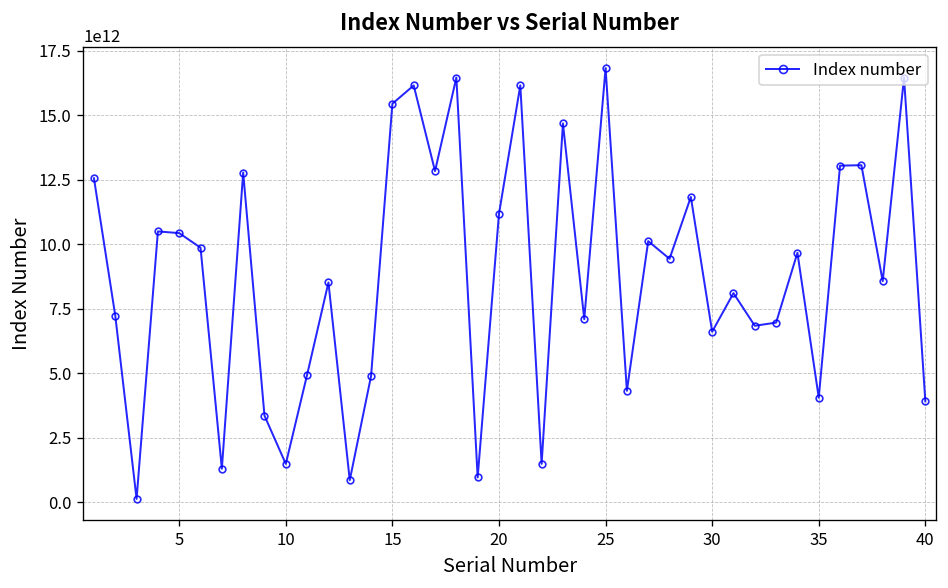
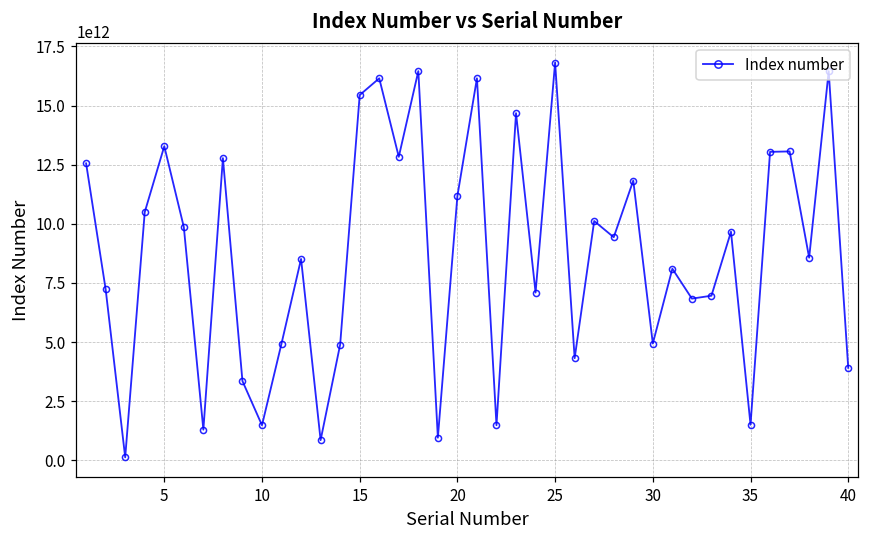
5: 10400000000000 -> 13300000000000
30: 6600000000000 -> 4900000000000
35: 4000000000000 -> 1500000000000
